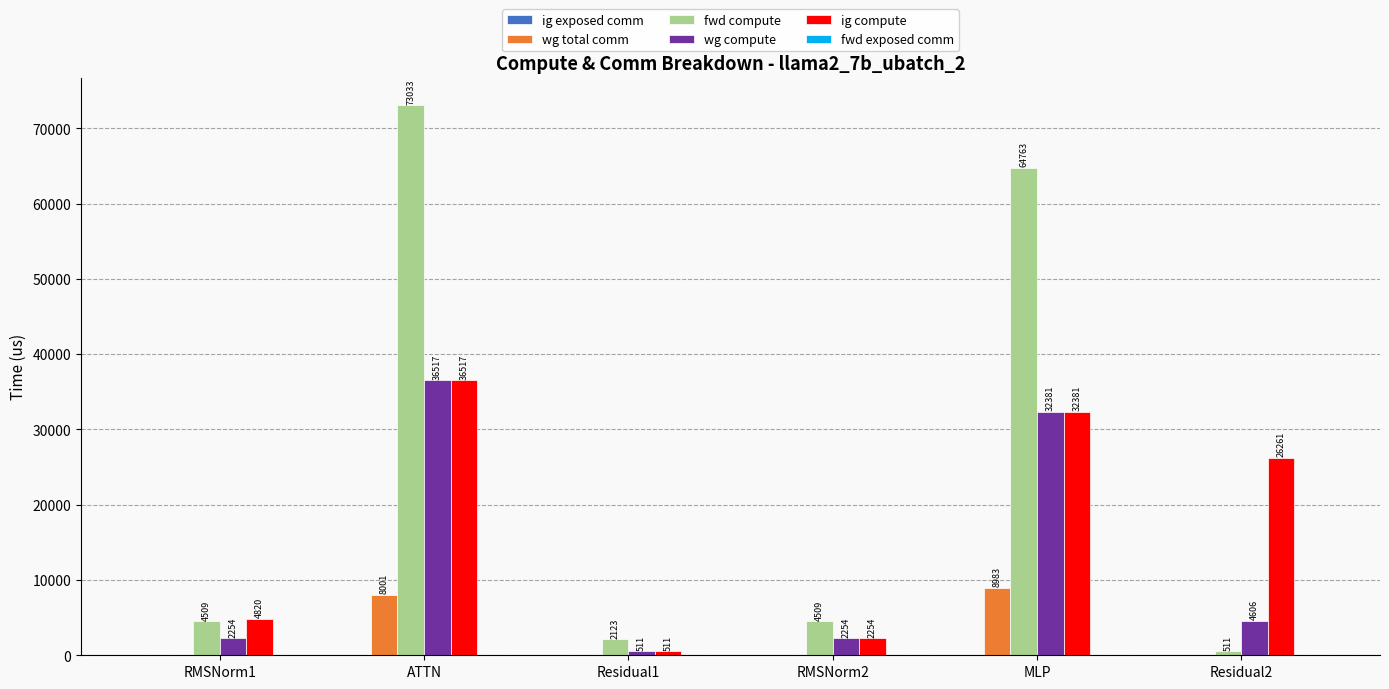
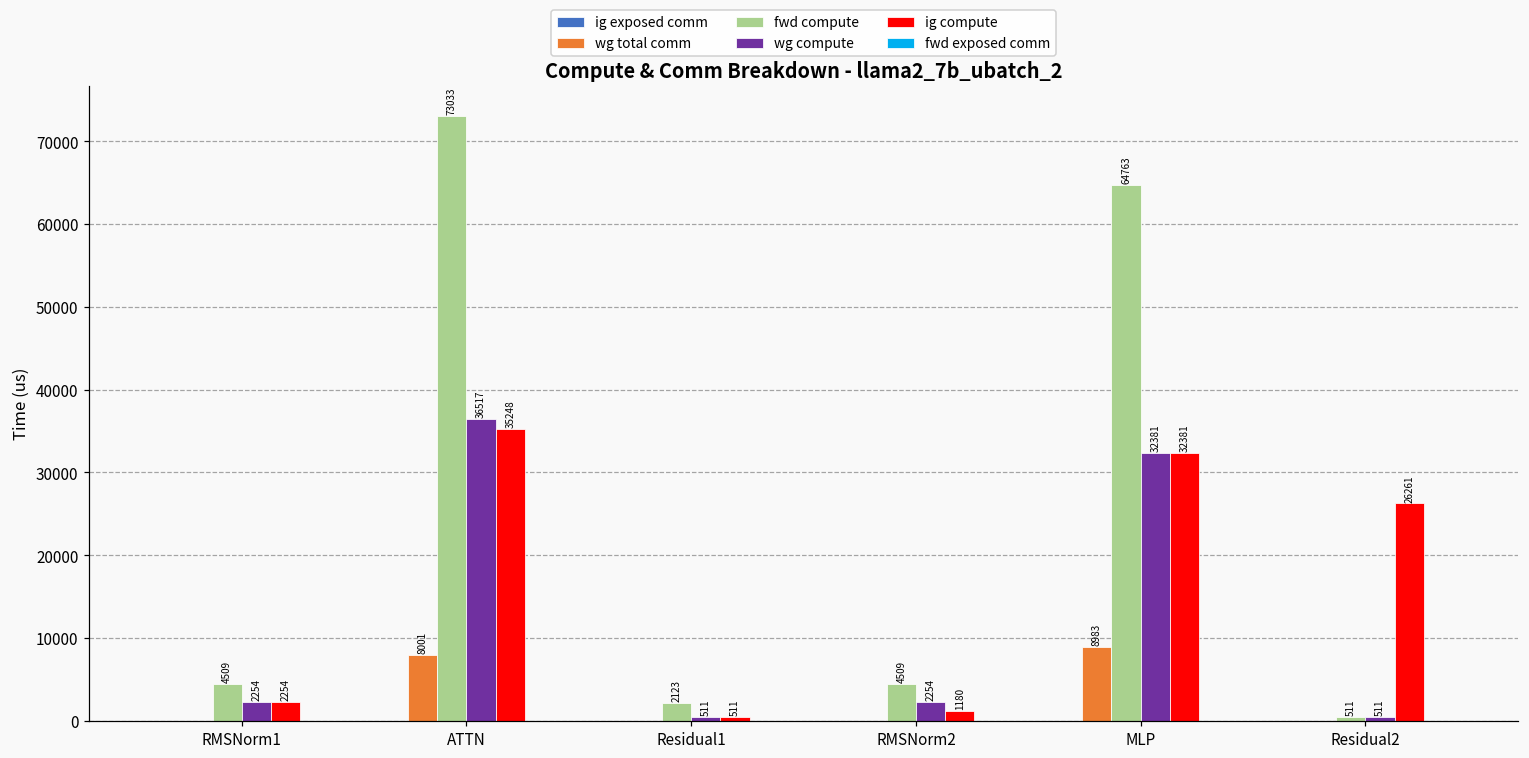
ig compute, RMSNorm1: 4820 -> 2254
ig compute, ATTN: 36517 -> 35248
ig compute, RMSNorm2: 2254 -> 1180
wg compute, Residual2: 4606 -> 511
